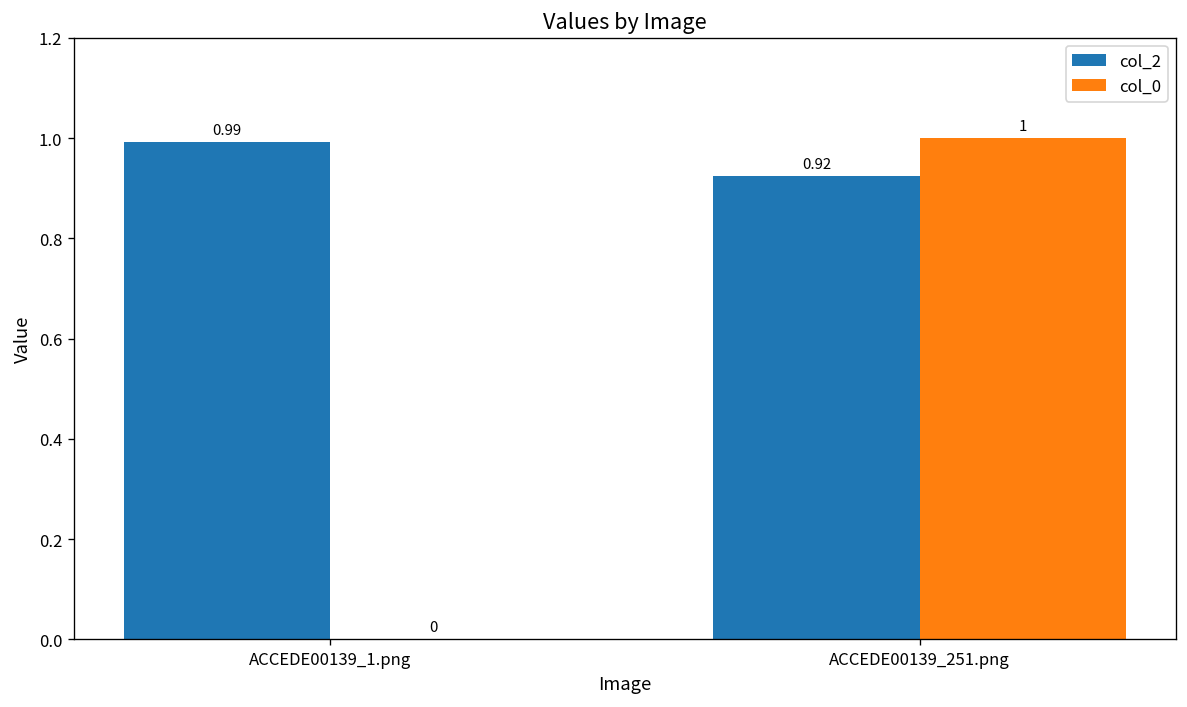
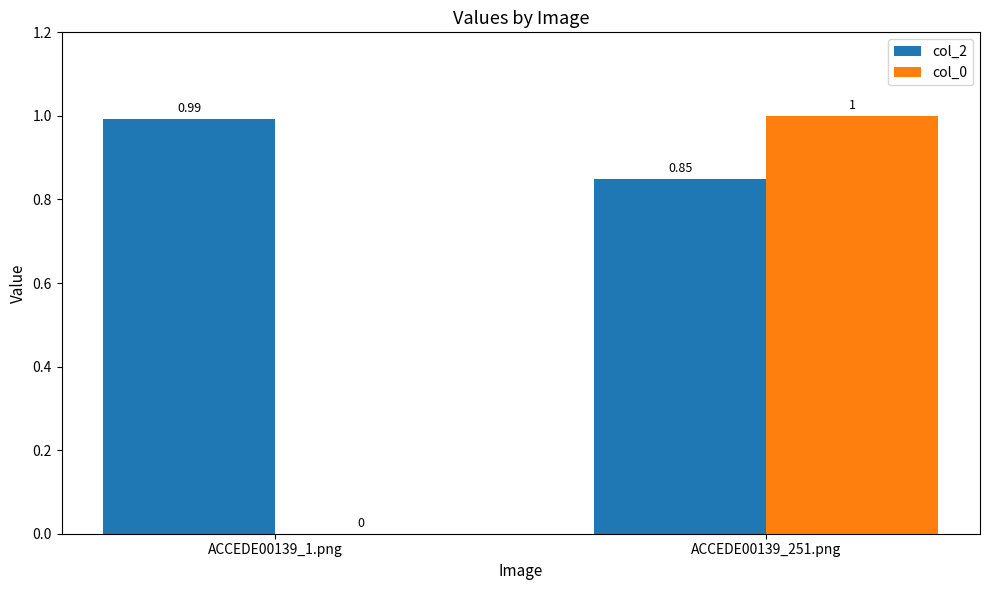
col_2, ACCEDE00139_251.png: 0.92 -> 0.85
